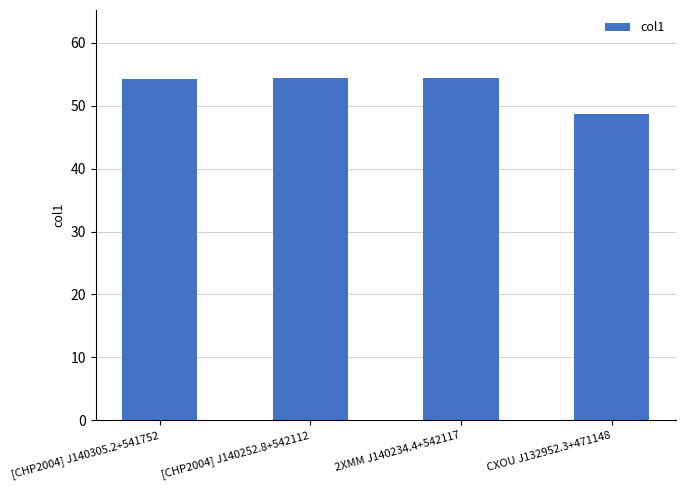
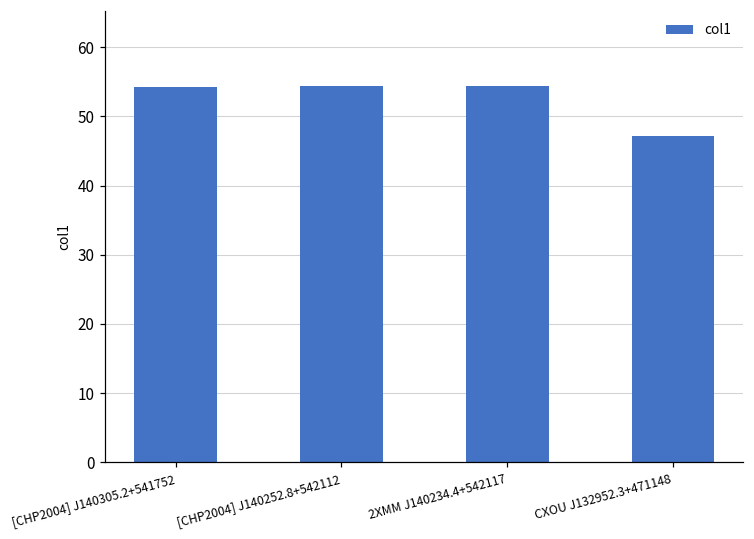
CXOU J132952.3+471148: 49 -> 47
